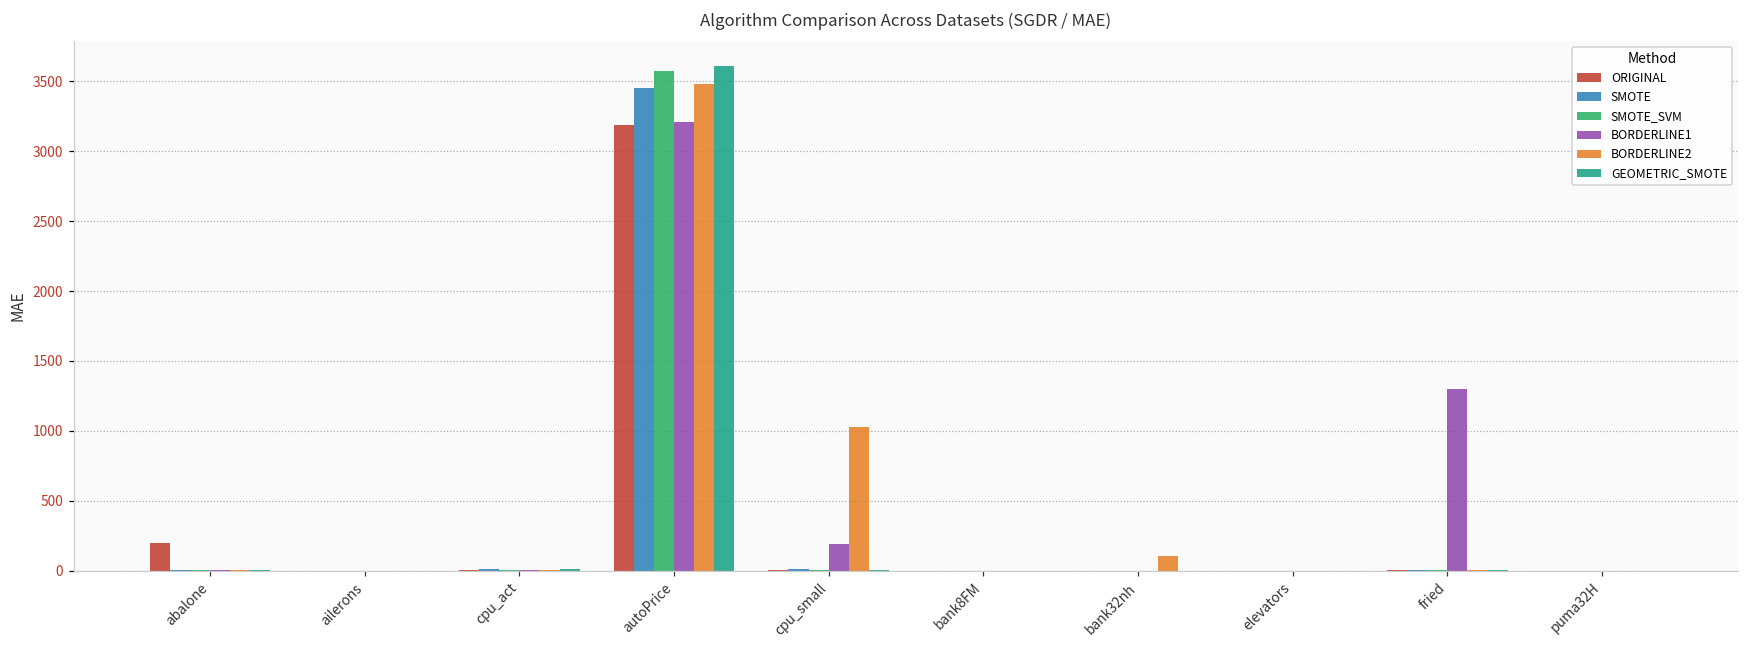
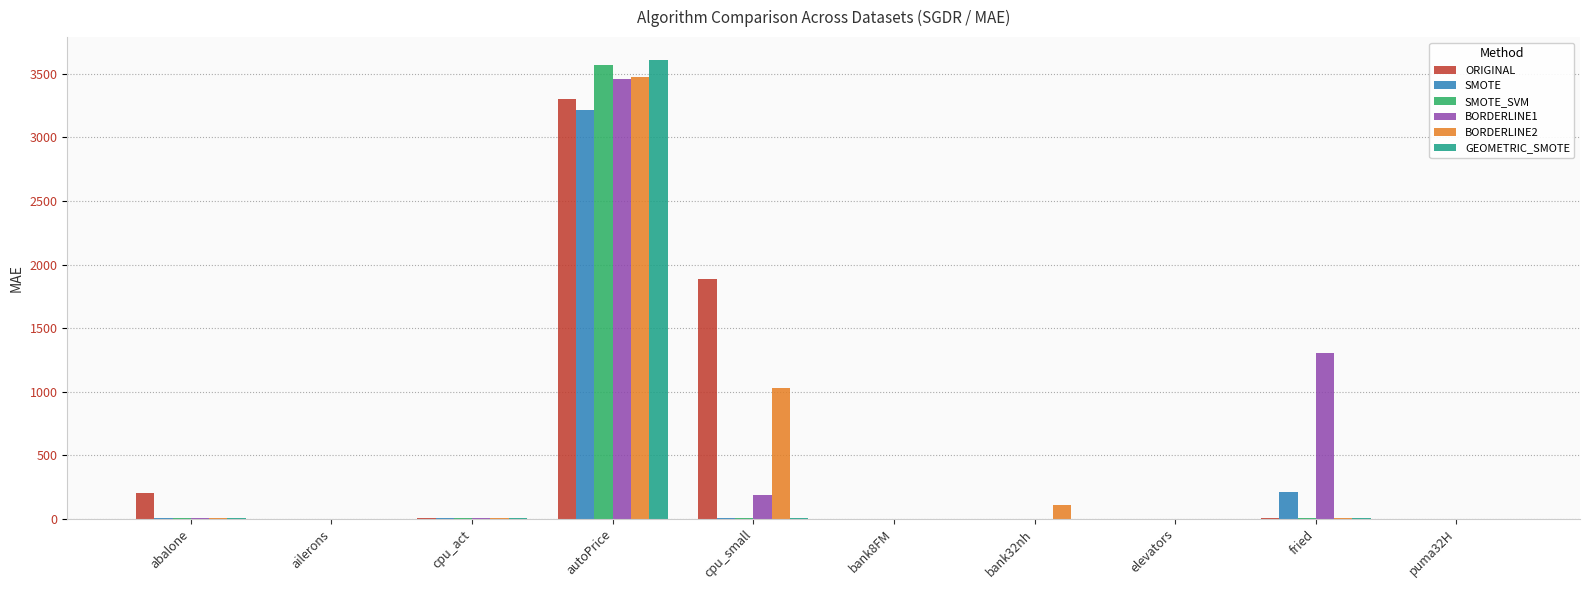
ORIGINAL, autoPrice: 3190 -> 3300
SMOTE, autoPrice: 3450 -> 3210
BORDERLINE1, autoPrice: 3210 -> 3460
ORIGINAL, cpu_small: 10 -> 1880
SMOTE, fried: 0 -> 210
